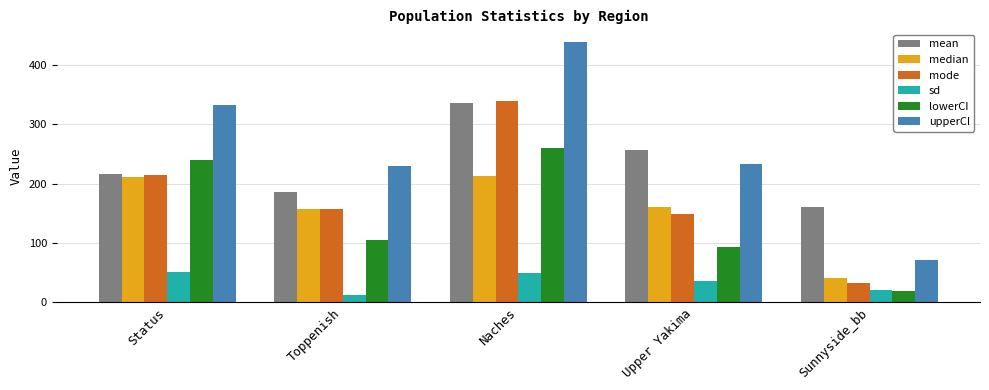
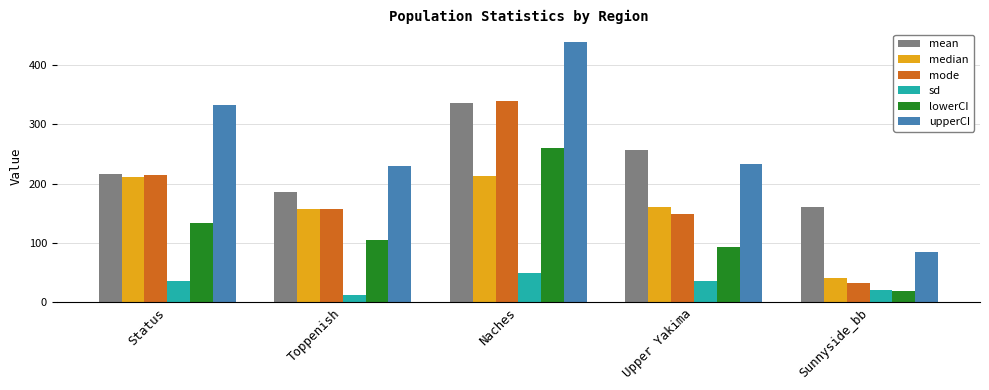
sd, Status: 50 -> 40
lowerCI, Status: 240 -> 130
upperCI, Sunnyside_bb: 70 -> 80
